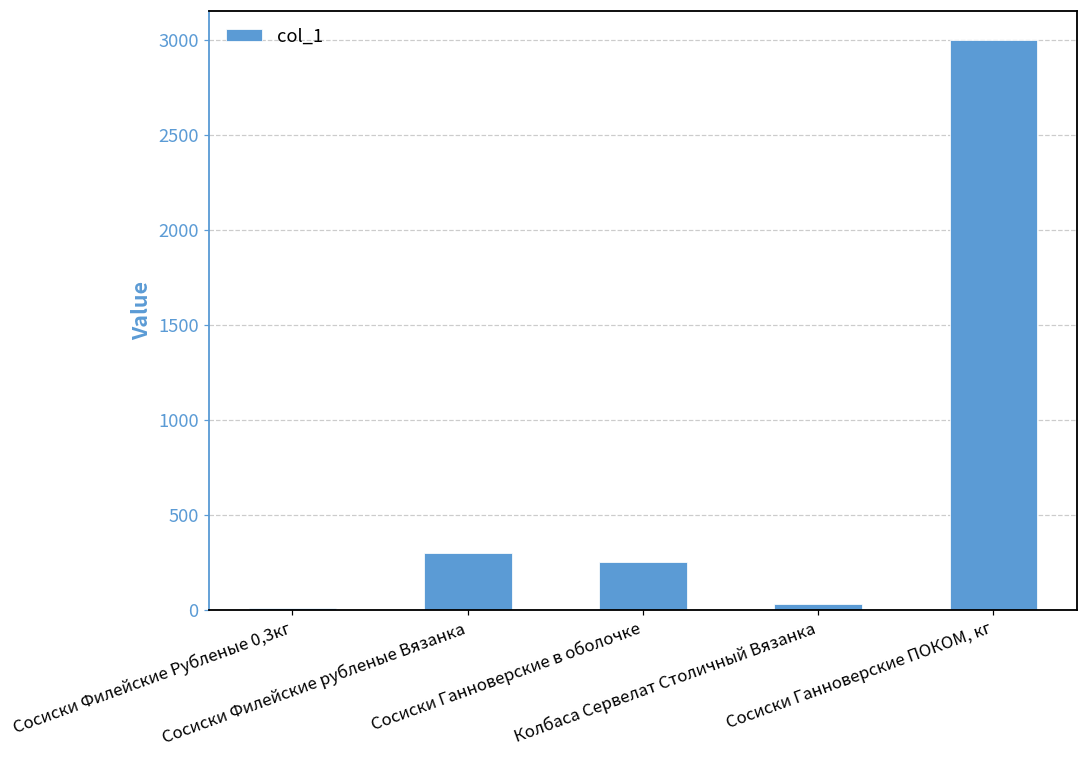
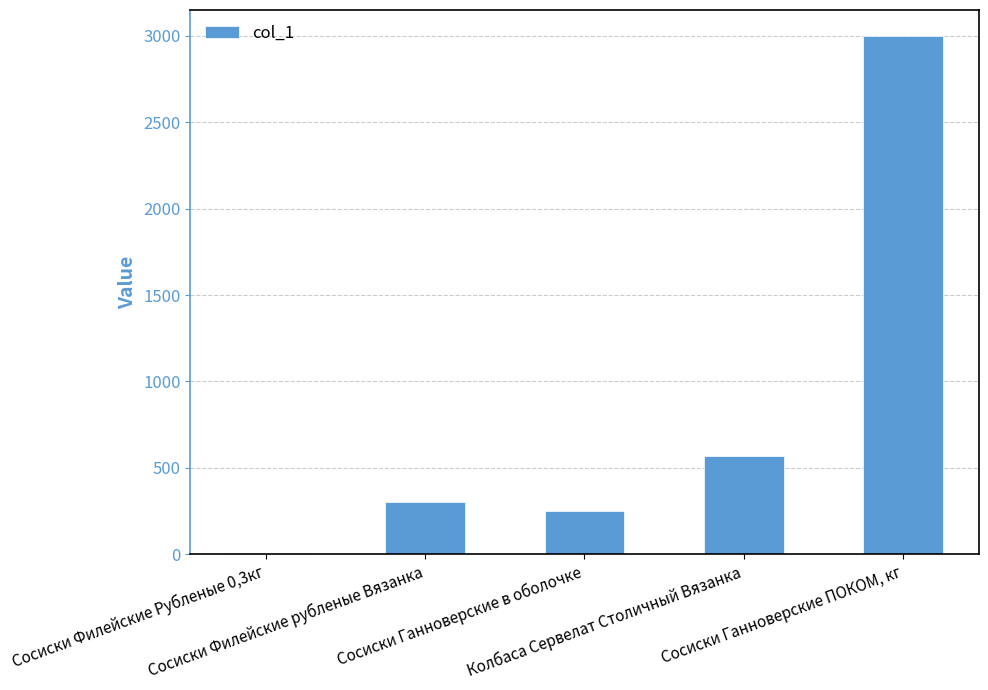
Колбаса Сервелат Столичный Вязанка: 30 -> 570
